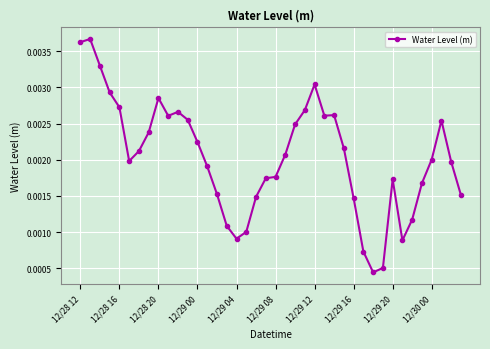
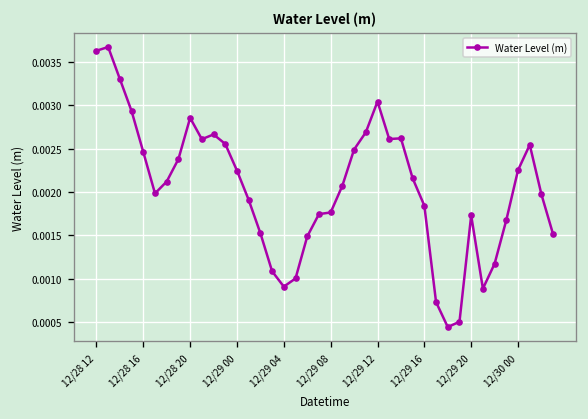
12/28 16: 0.0027 -> 0.0025
12/29 16: 0.0015 -> 0.0018
12/30 00: 0.0020 -> 0.0023
